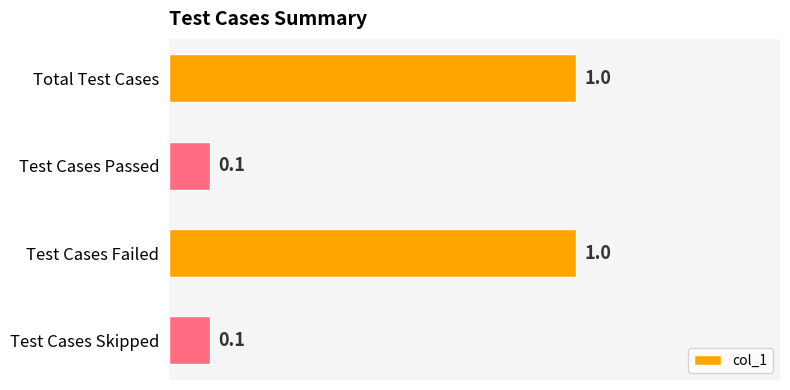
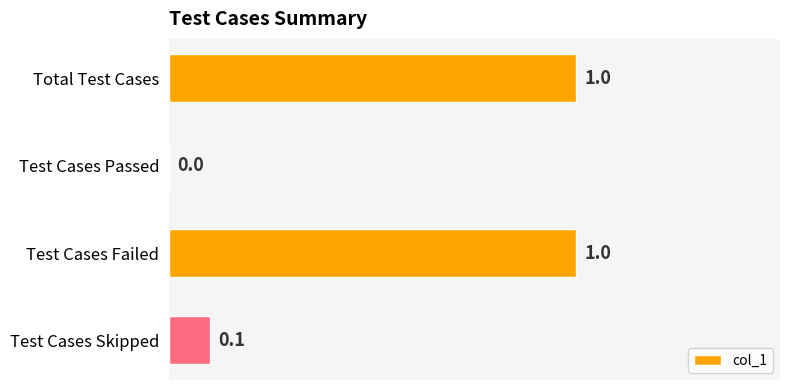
Test Cases Passed: 0.1 -> 0.0
